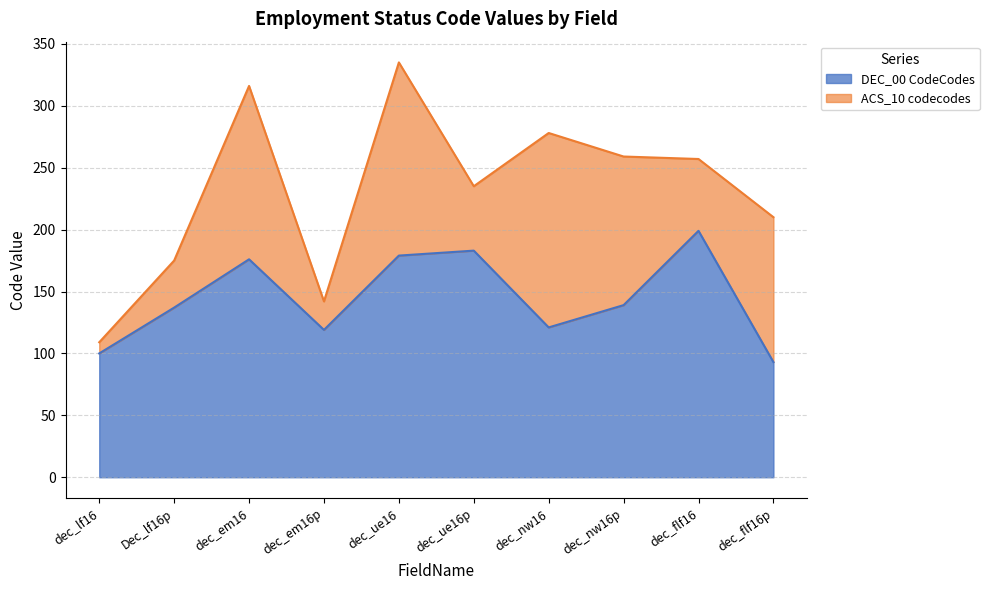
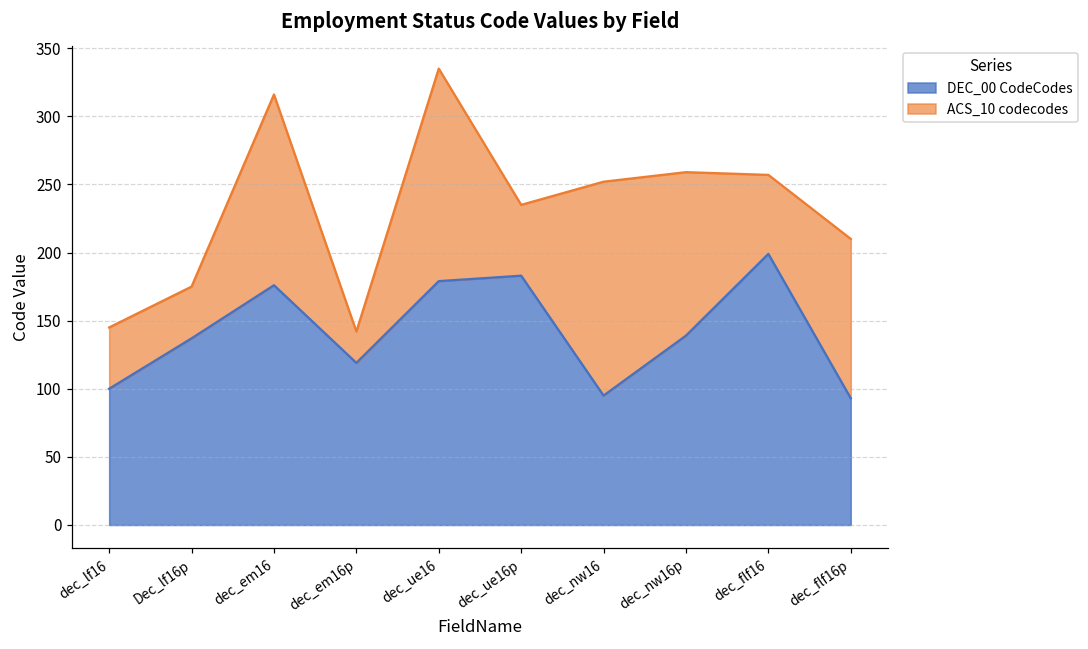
ACS_10 codecodes, dec_lf16: 9 -> 45
DEC_00 CodeCodes, dec_nw16: 121 -> 95
